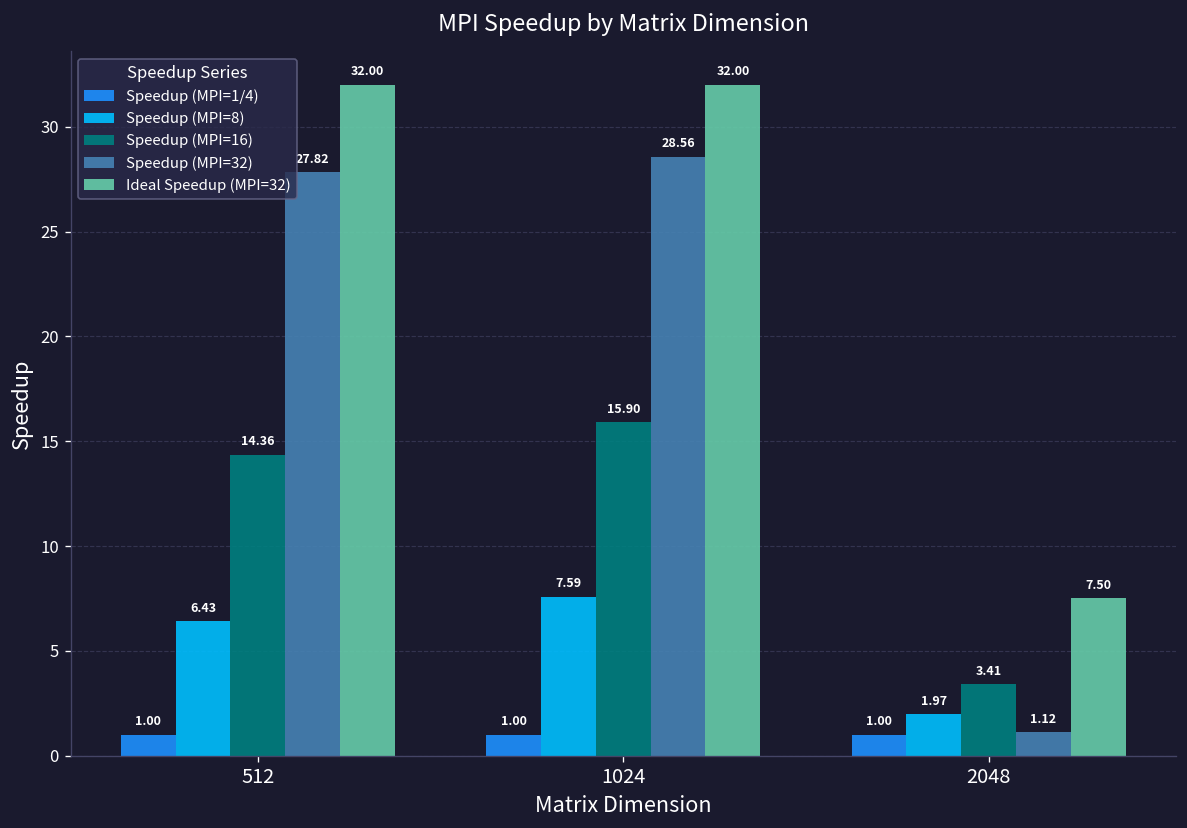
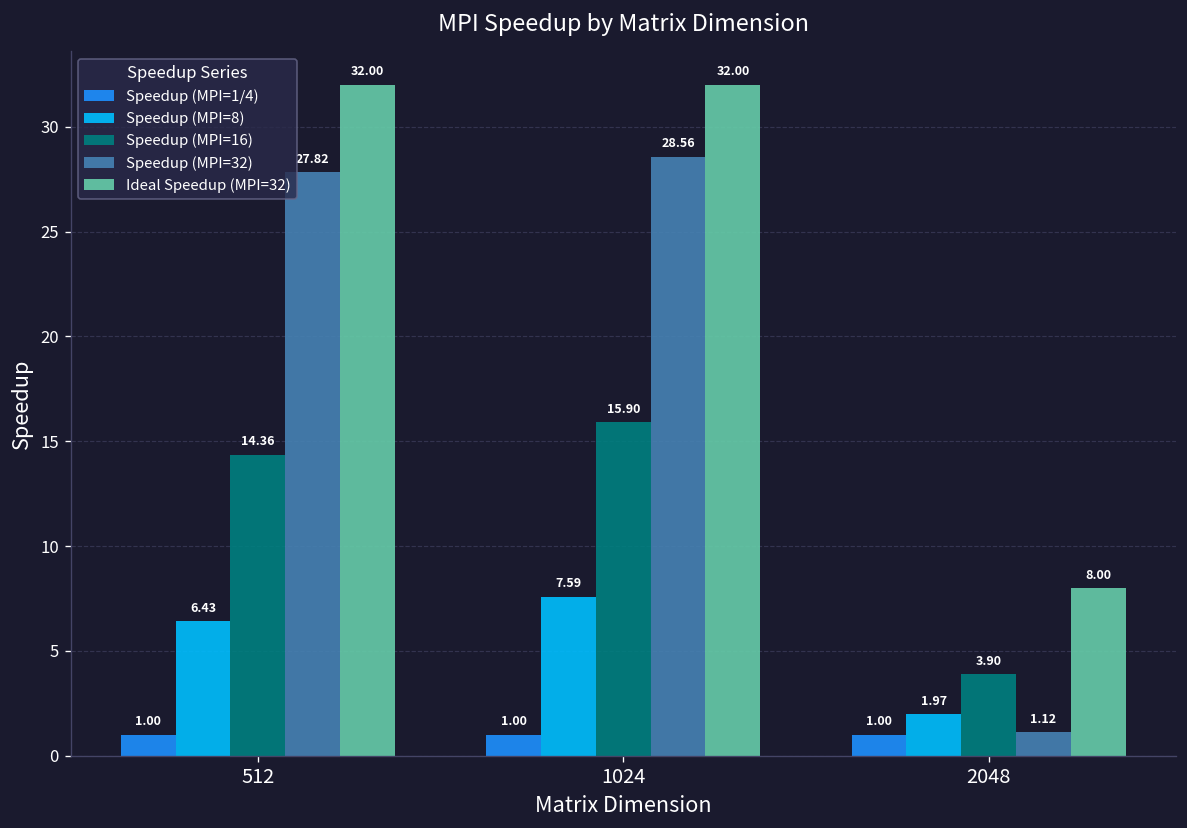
Speedup (MPI=16), 2048: 3.41 -> 3.90
Ideal Speedup (MPI=32), 2048: 7.50 -> 8.00
